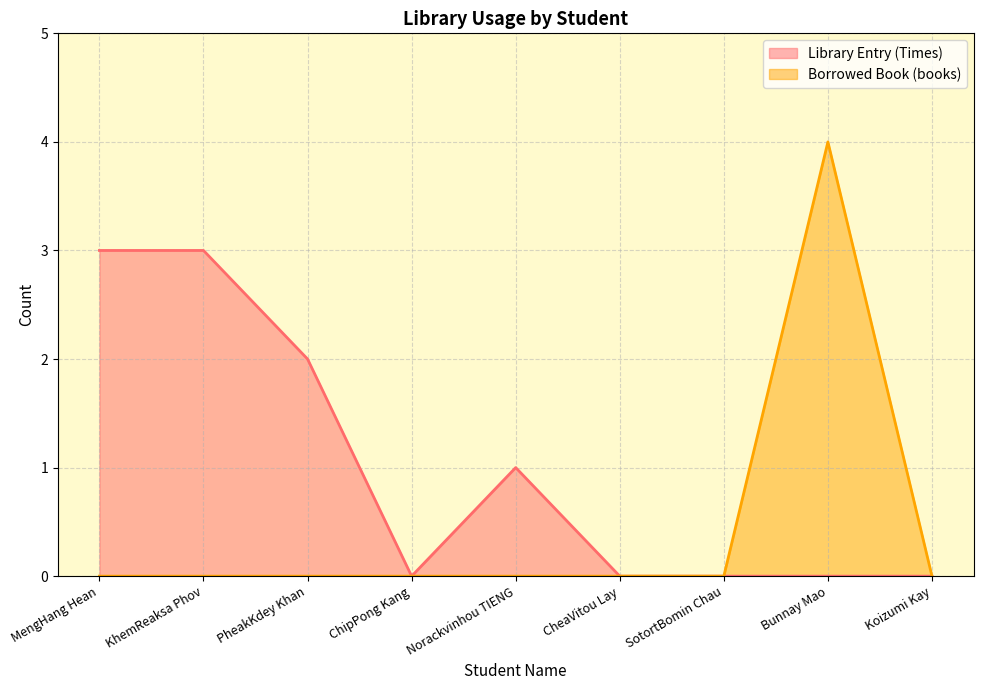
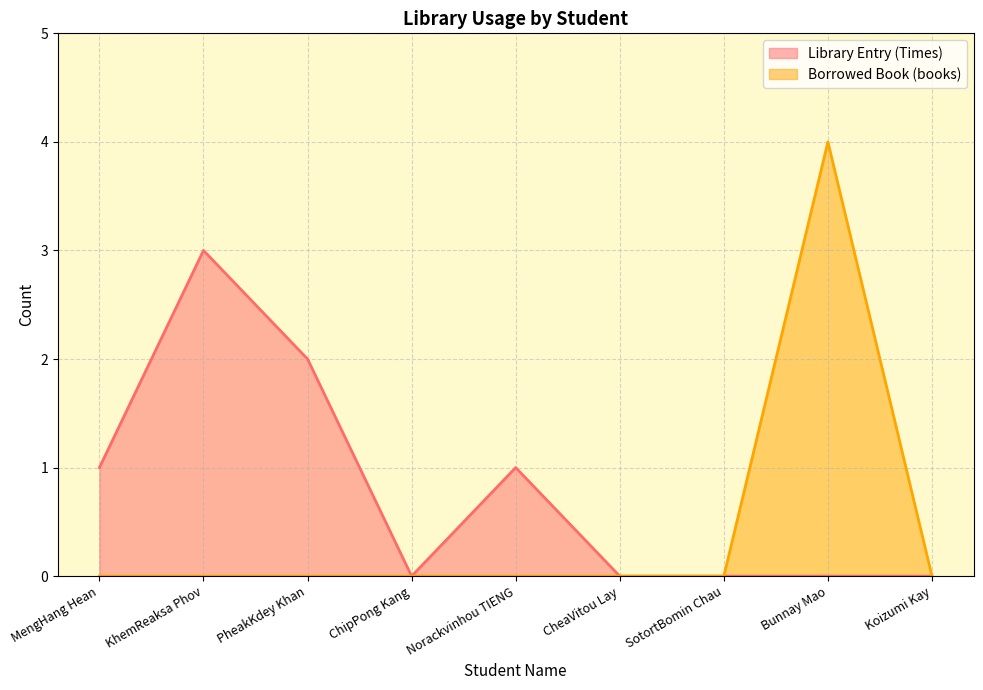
Library Entry (Times), MengHang Hean: 3 -> 1
